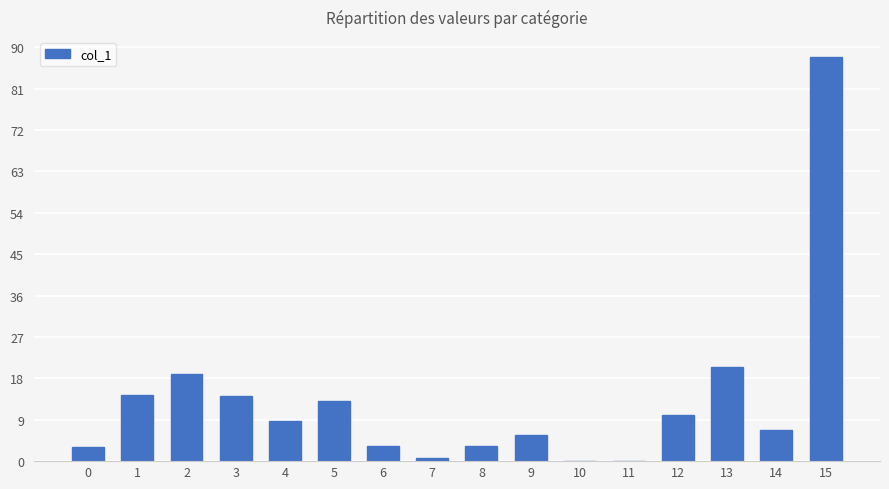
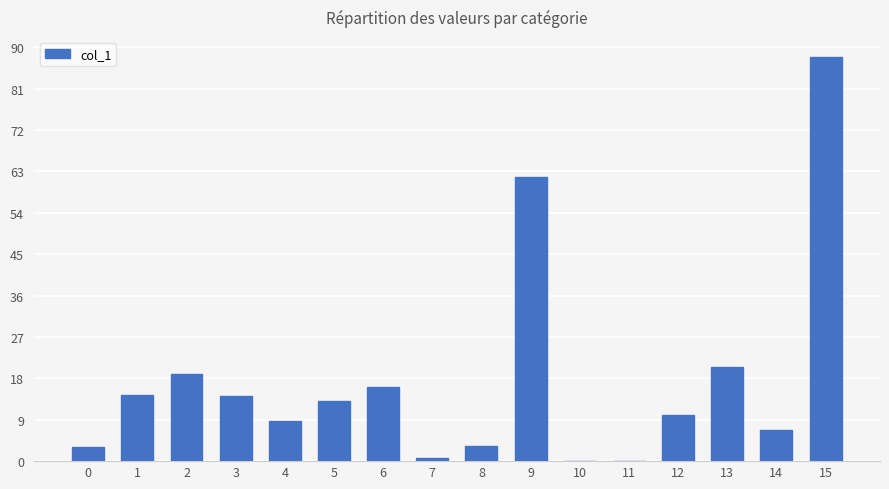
6: 3 -> 16
9: 6 -> 62
